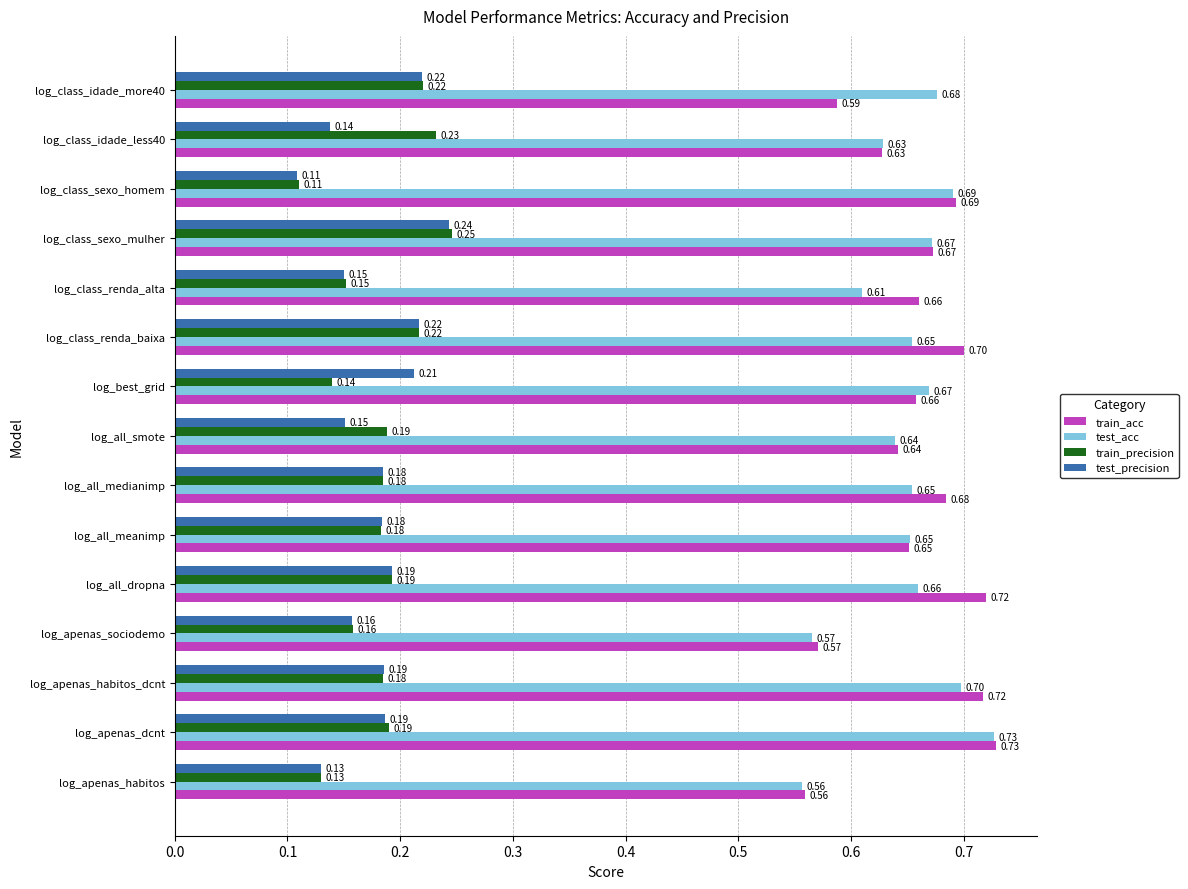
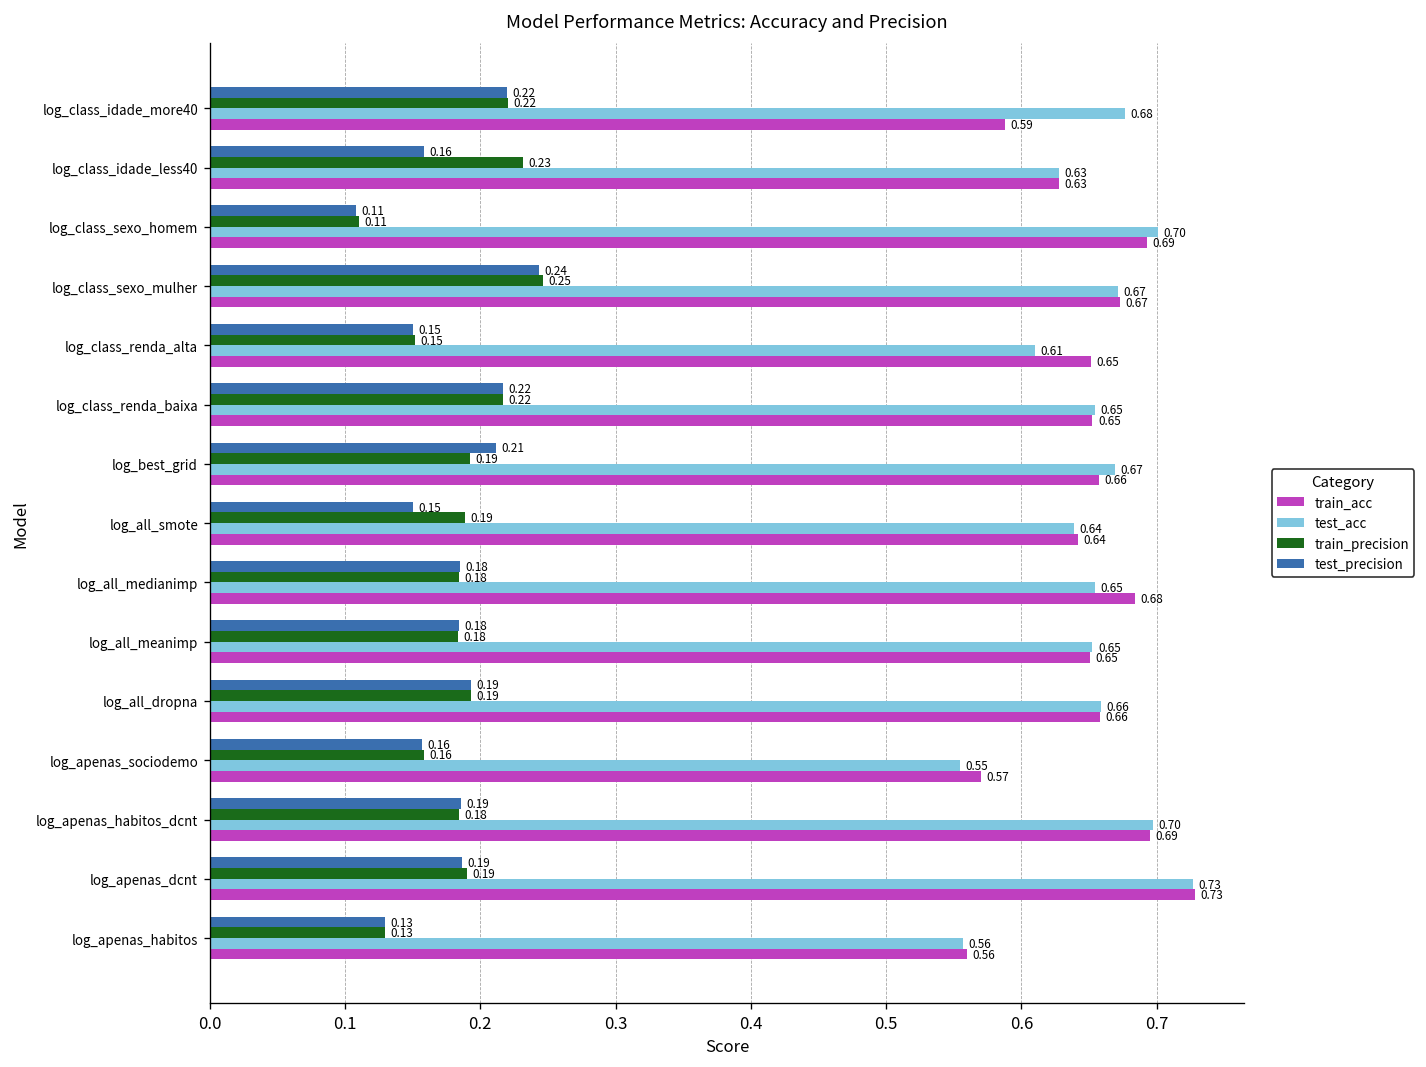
test_precision, log_class_idade_less40: 0.14 -> 0.16
test_acc, log_class_sexo_homem: 0.69 -> 0.70
train_acc, log_class_renda_alta: 0.66 -> 0.65
train_acc, log_class_renda_baixa: 0.70 -> 0.65
train_precision, log_best_grid: 0.14 -> 0.19
train_acc, log_all_dropna: 0.72 -> 0.66
test_acc, log_apenas_sociodemo: 0.57 -> 0.55
train_acc, log_apenas_habitos_dcnt: 0.72 -> 0.69
